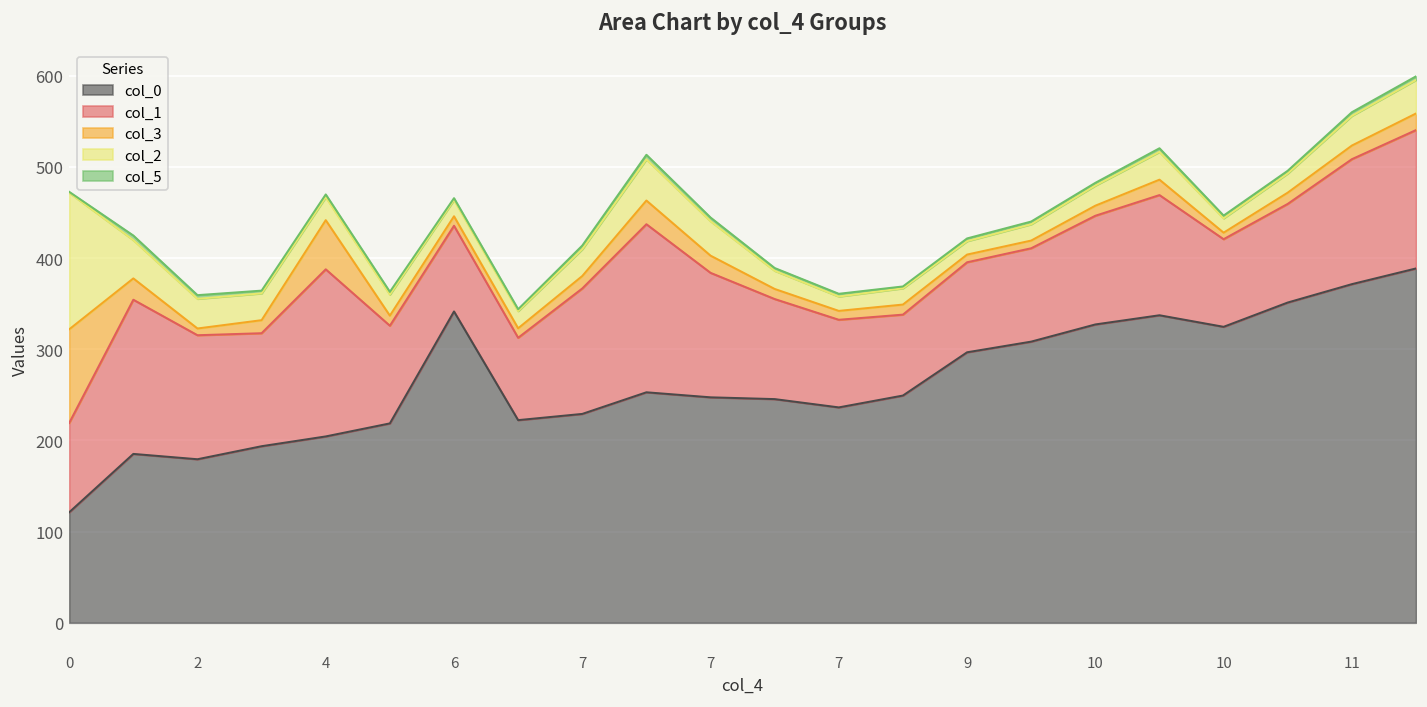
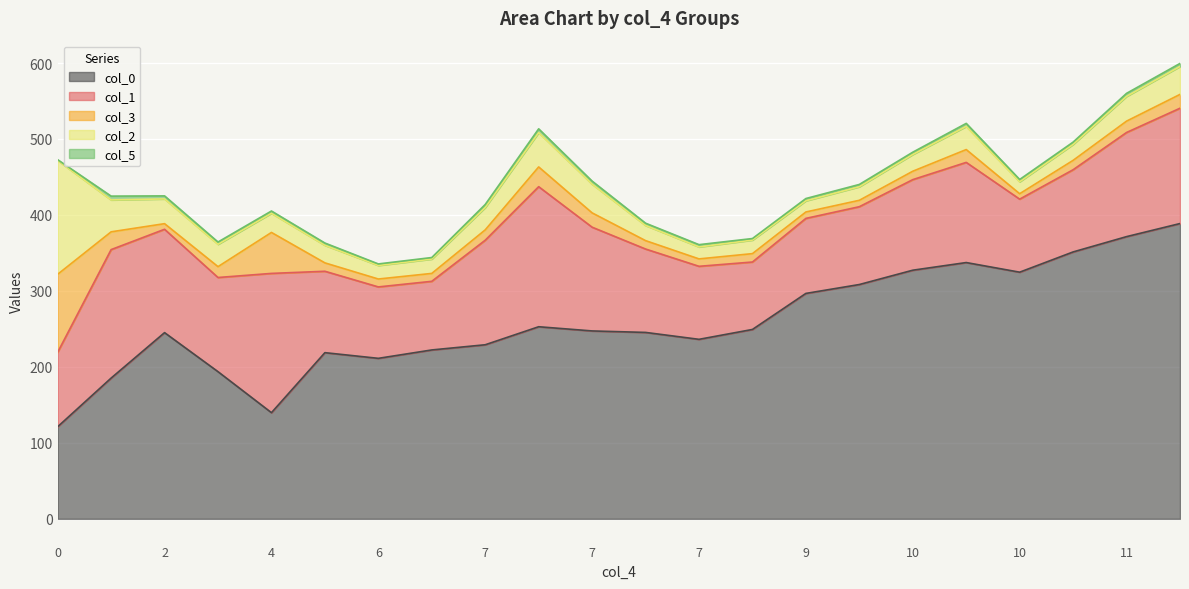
col_0, 2: 180 -> 250
col_0, 4: 200 -> 140
col_0, 6: 340 -> 210
